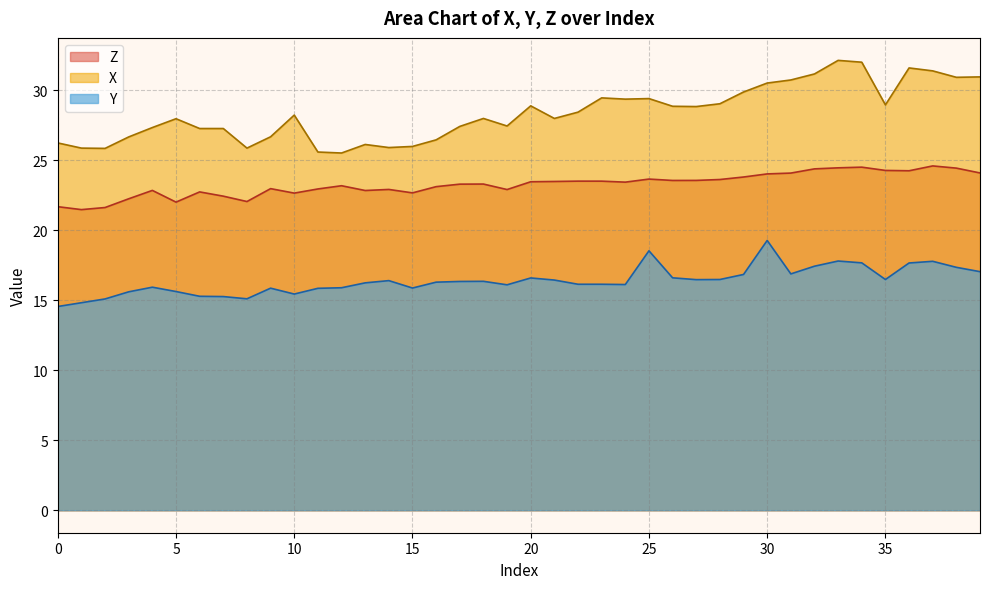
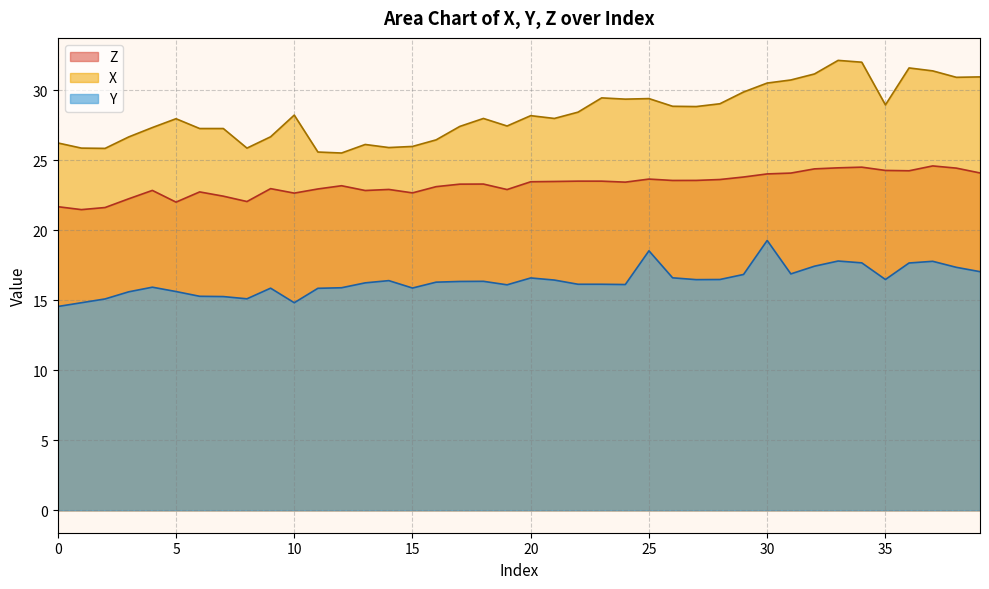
Y, 10: 15.5 -> 14.8
X, 20: 28.9 -> 28.2
